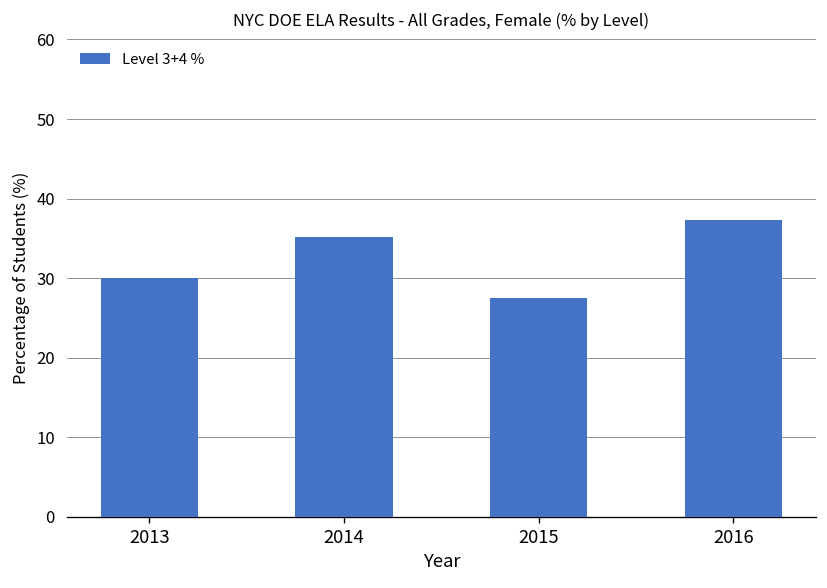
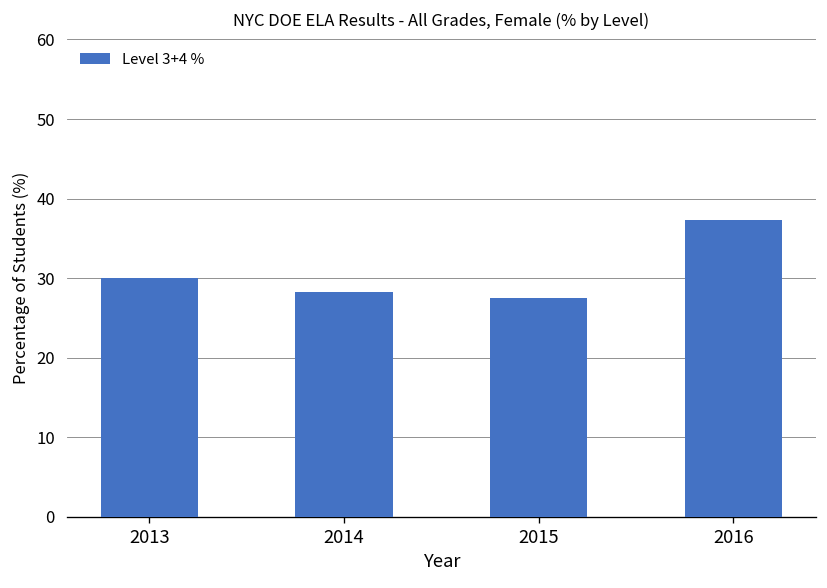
2014: 35 -> 28
